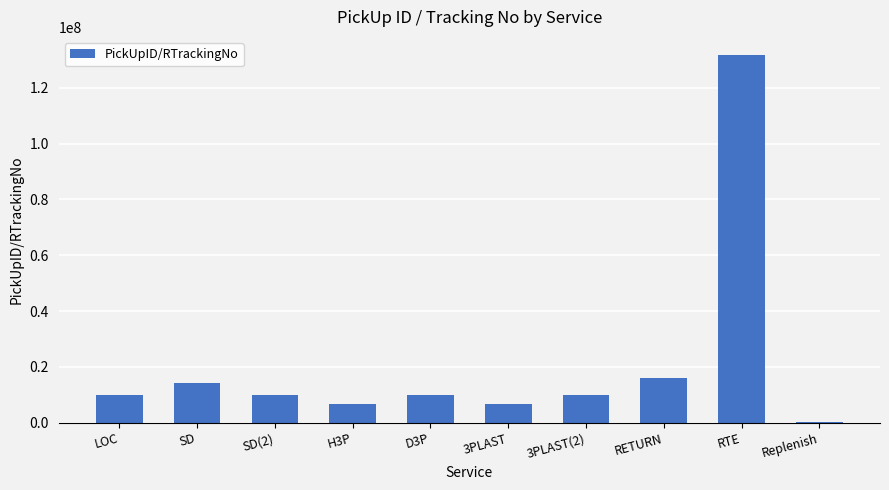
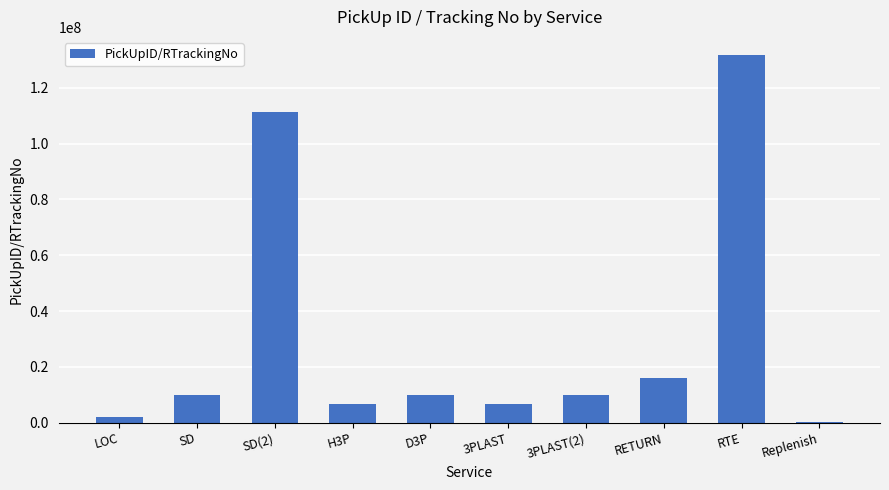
LOC: 10000000 -> 2000000
SD: 14000000 -> 10000000
SD(2): 10000000 -> 111000000
